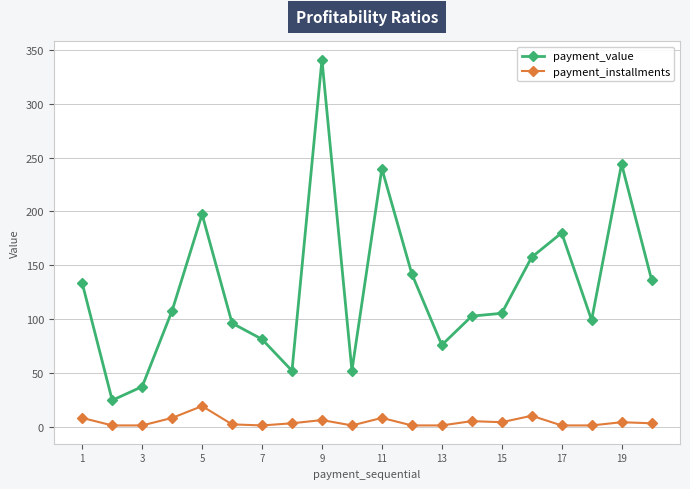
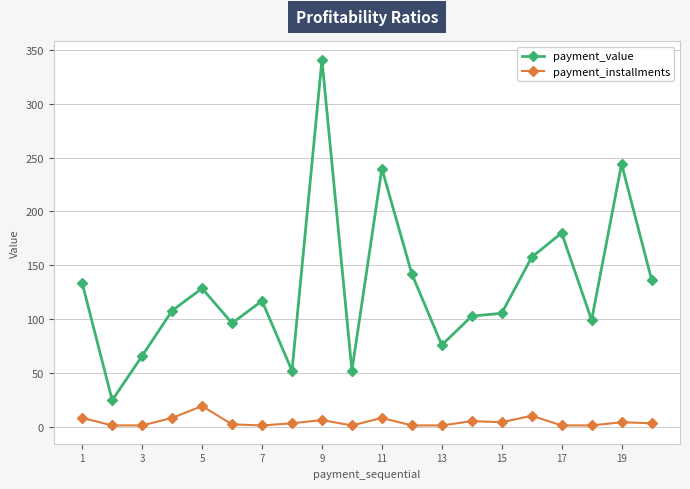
payment_value, 3: 37 -> 66
payment_value, 5: 197 -> 128
payment_value, 7: 81 -> 117
